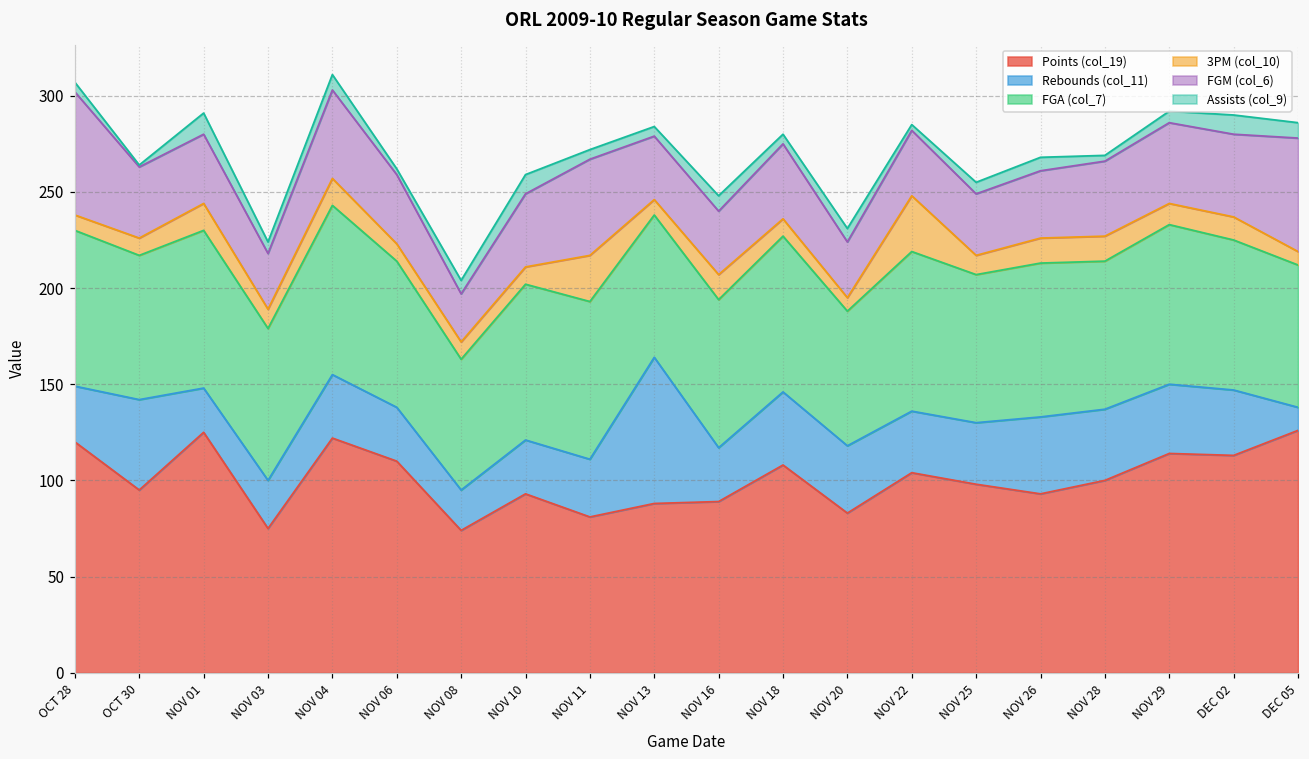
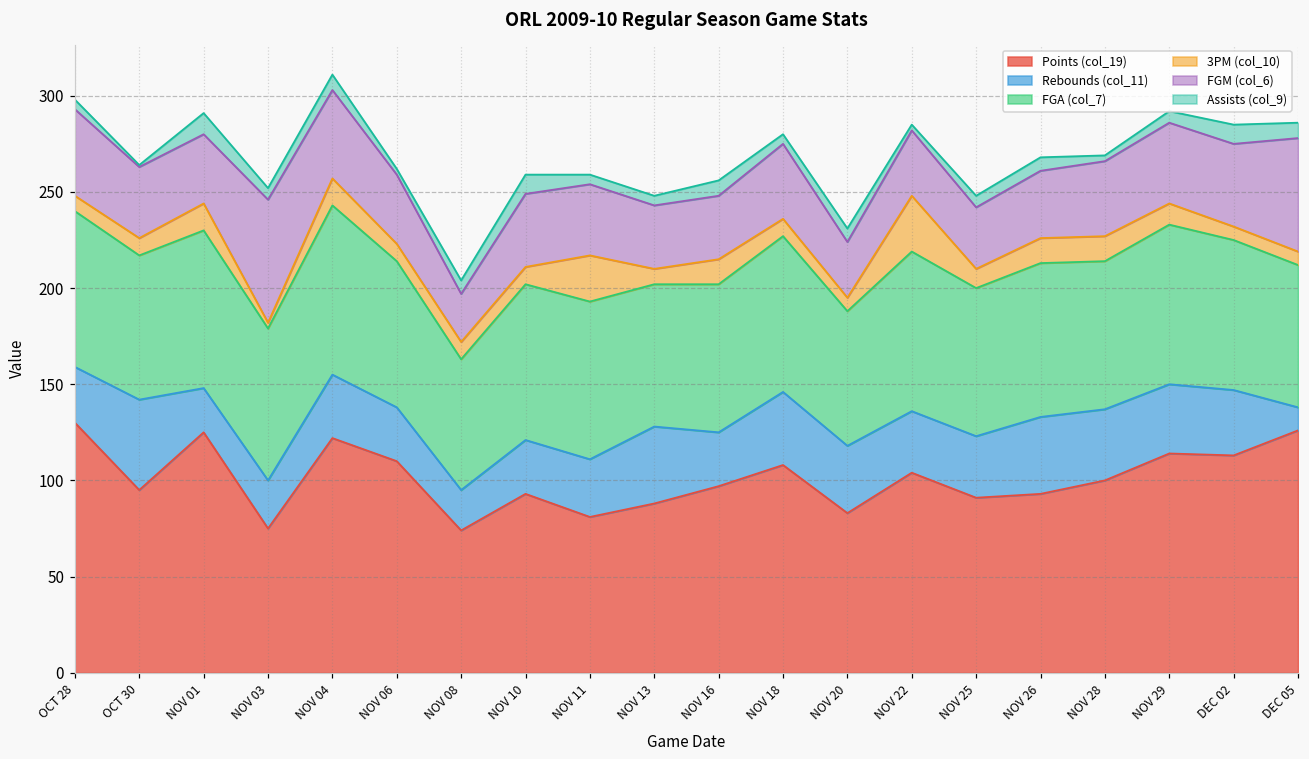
Points (col_19), OCT 28: 120 -> 130
FGM (col_6), OCT 28: 64 -> 45
3PM (col_10), NOV 03: 10 -> 3
FGM (col_6), NOV 03: 29 -> 64
FGM (col_6), NOV 11: 50 -> 37
Rebounds (col_11), NOV 13: 76 -> 40
Points (col_19), NOV 16: 89 -> 97
Points (col_19), NOV 25: 98 -> 91
3PM (col_10), DEC 02: 12 -> 7
